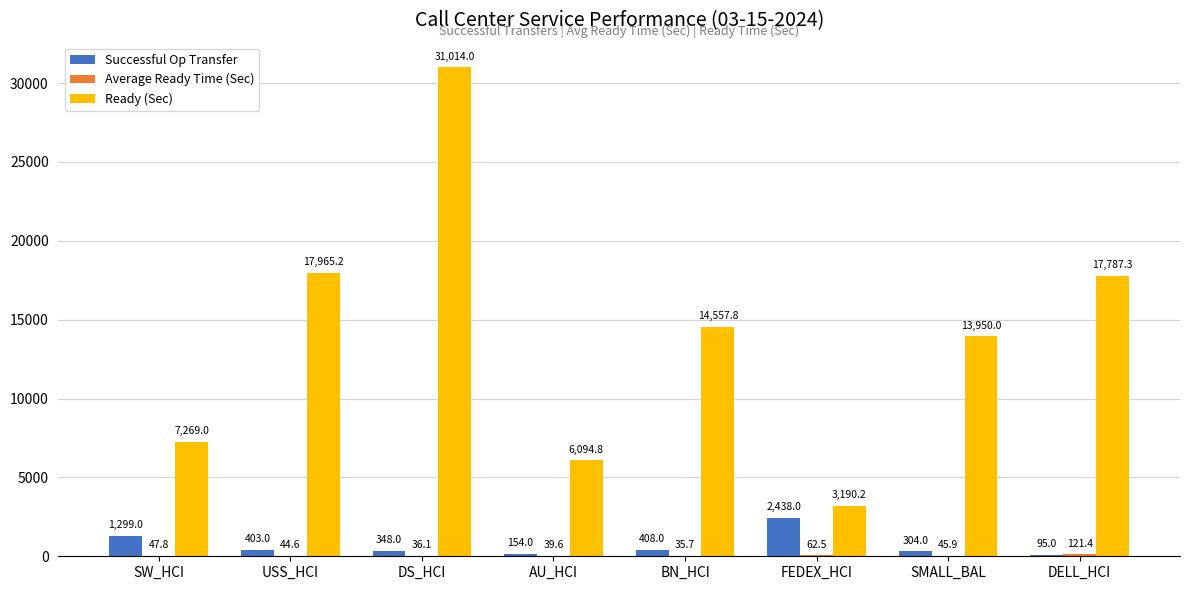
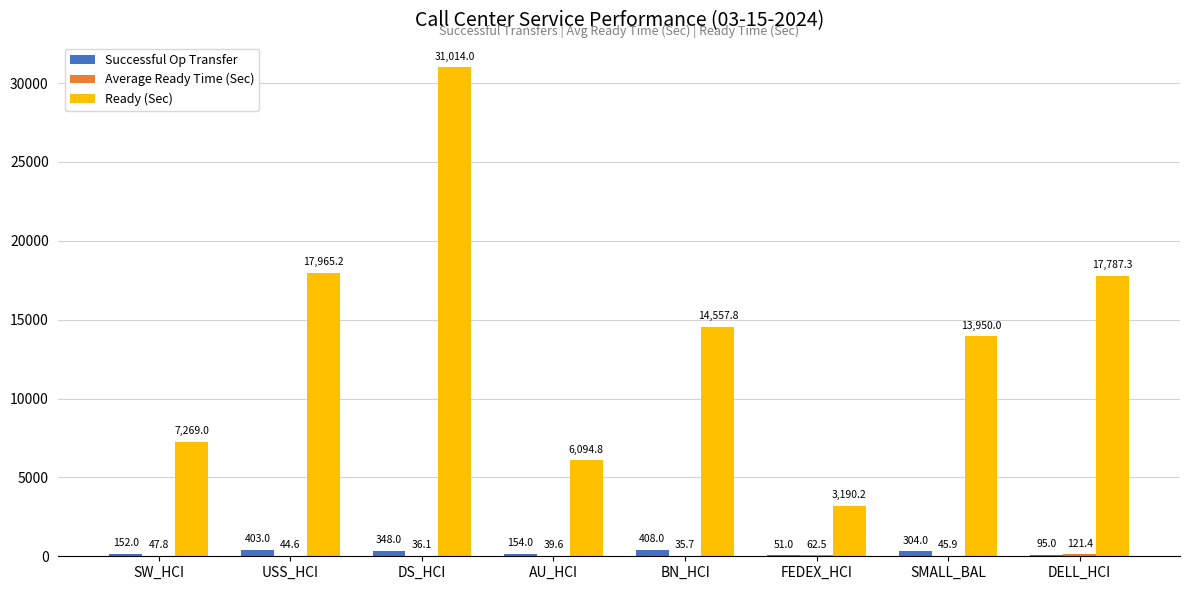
Successful Op Transfer, SW_HCI: 1,299.0 -> 152.0
Successful Op Transfer, FEDEX_HCI: 2,438.0 -> 51.0
